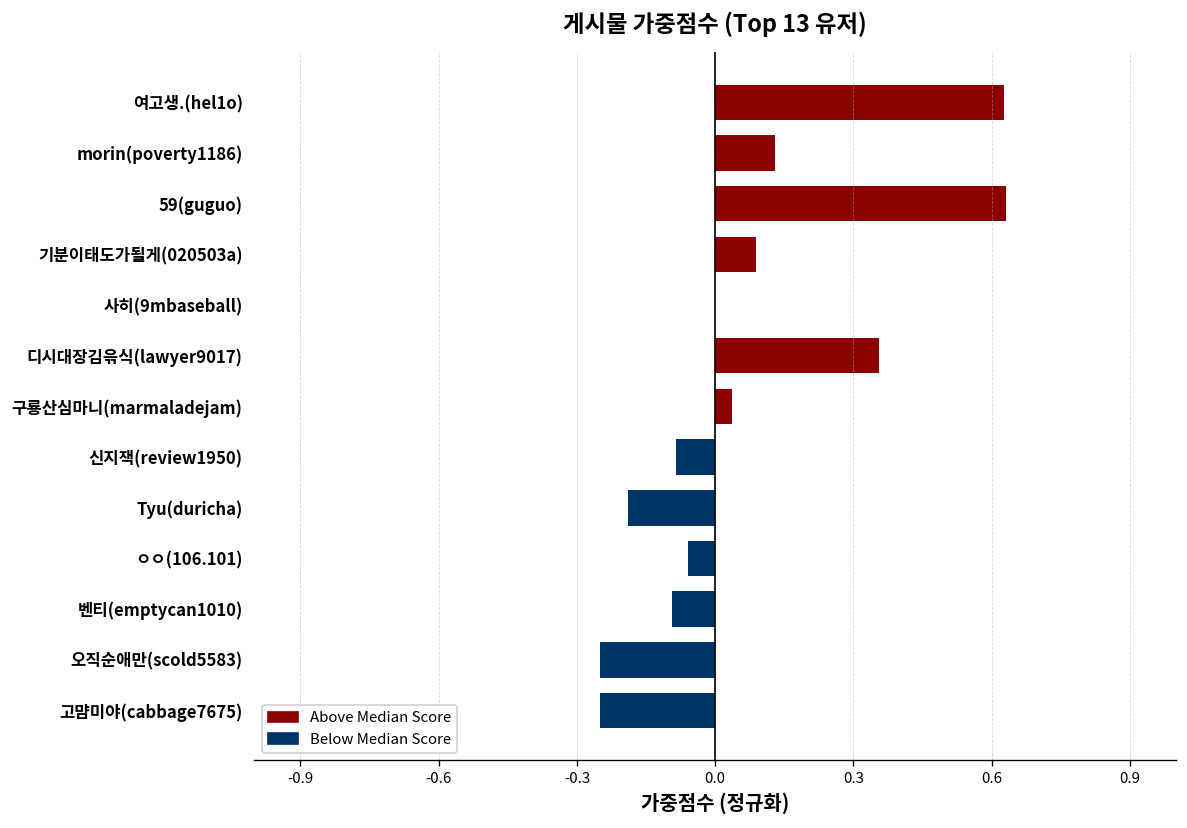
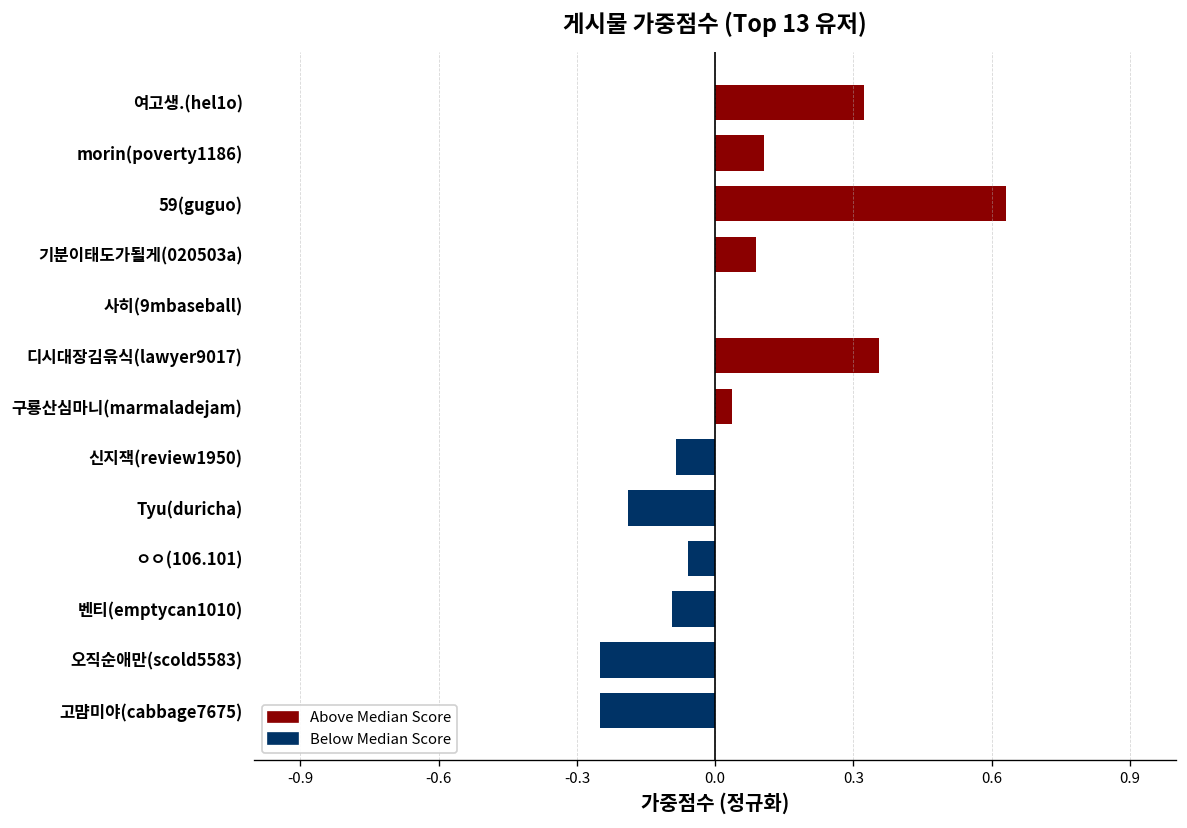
여고생.(hel1o): 0.63 -> 0.32
morin(poverty1186): 0.13 -> 0.11
